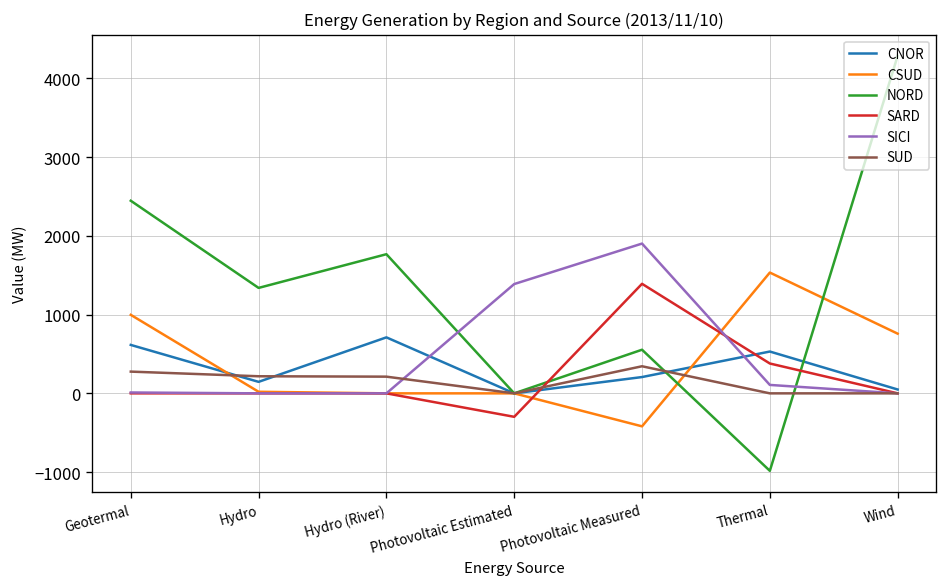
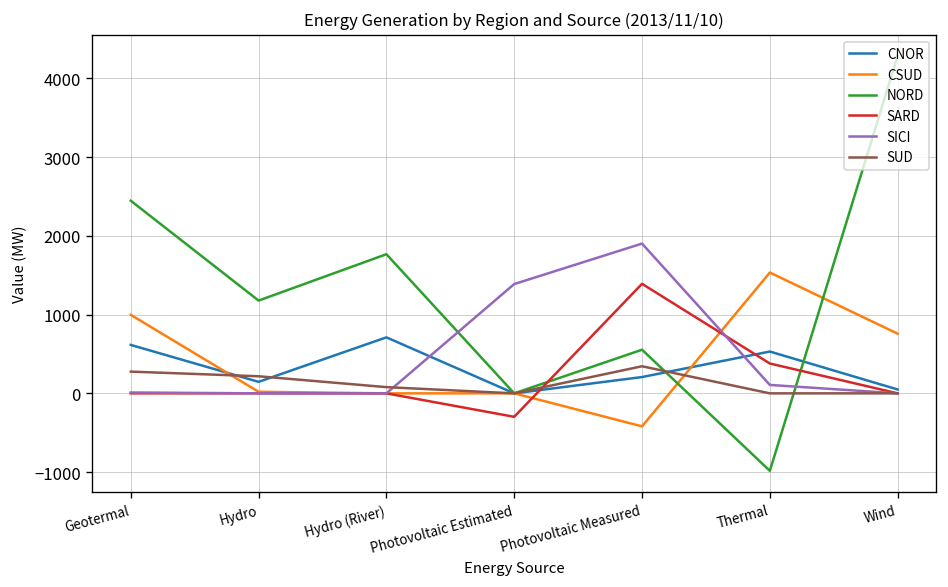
NORD, Hydro: 1300 -> 1200
SUD, Hydro (River): 200 -> 100
